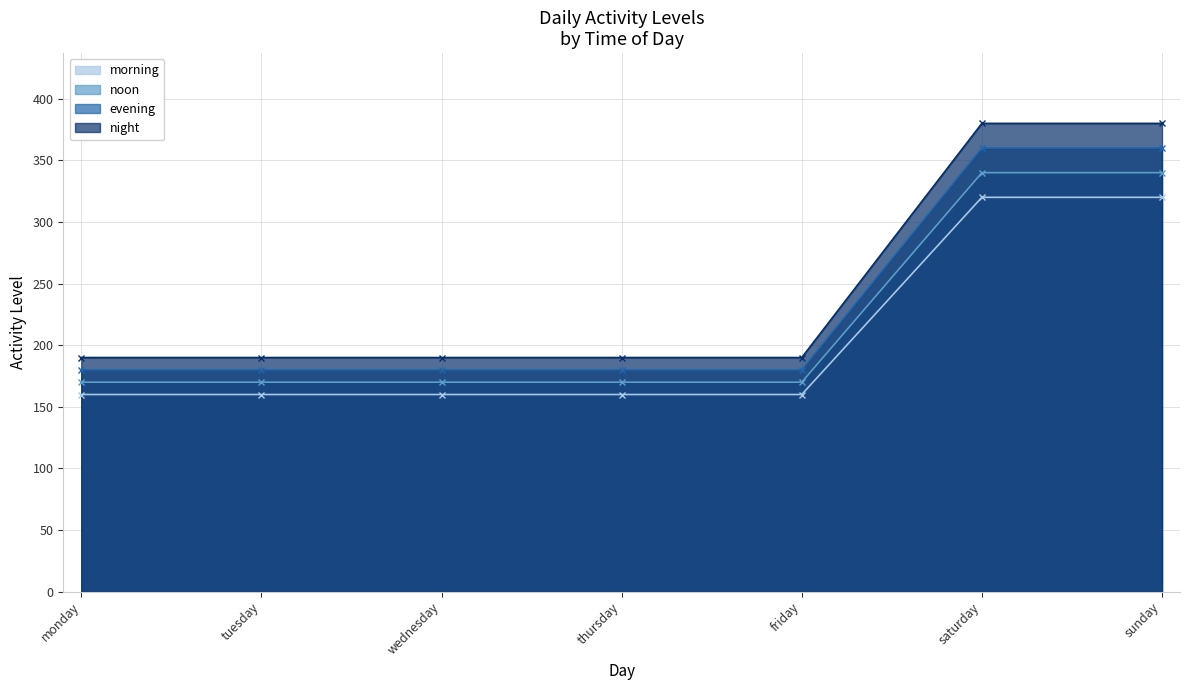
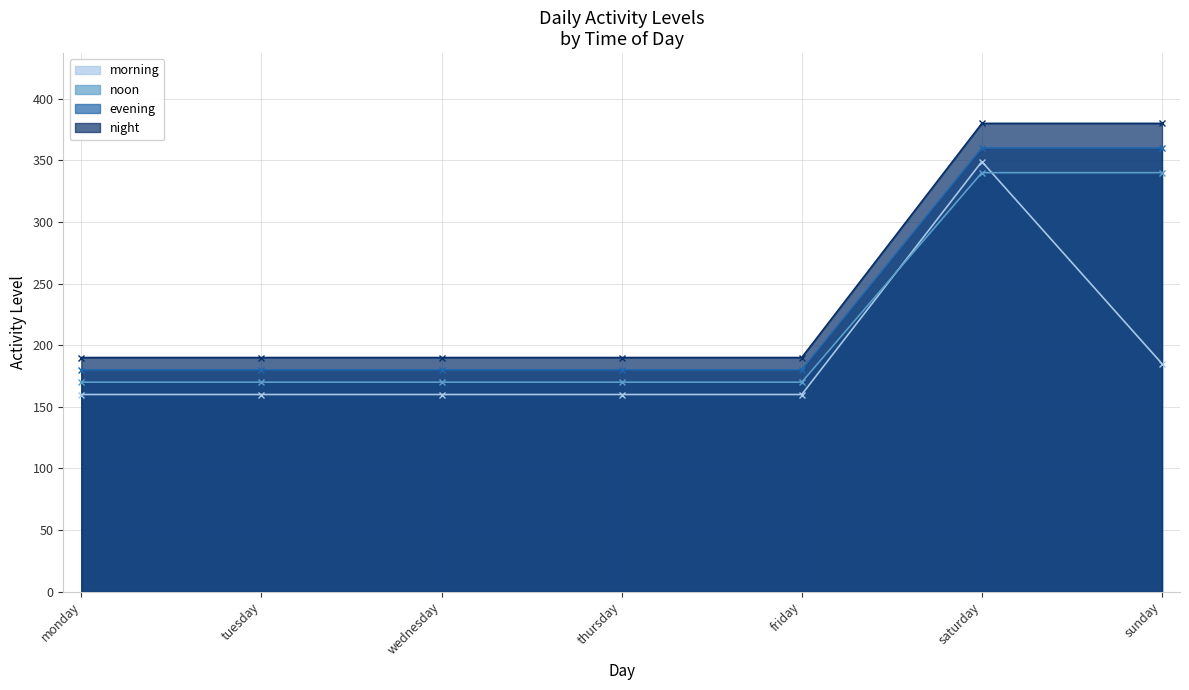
morning, saturday: 320 -> 349
morning, sunday: 320 -> 185
